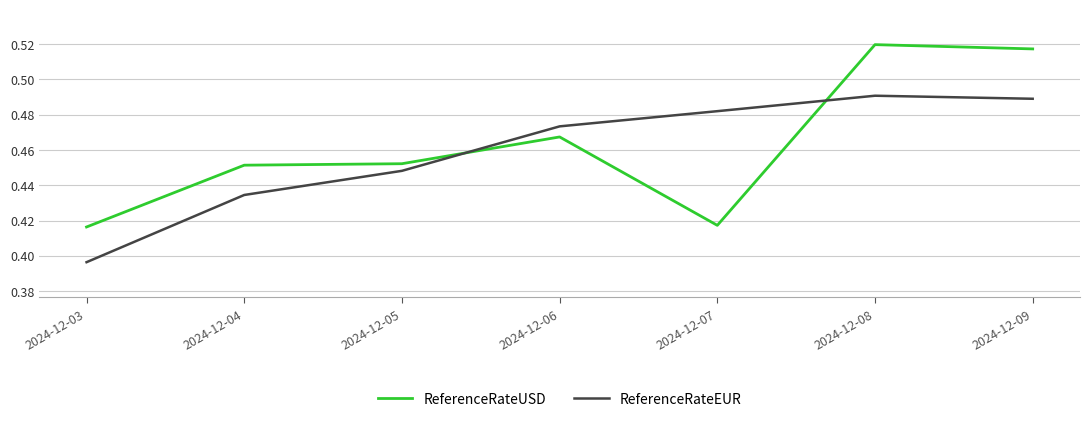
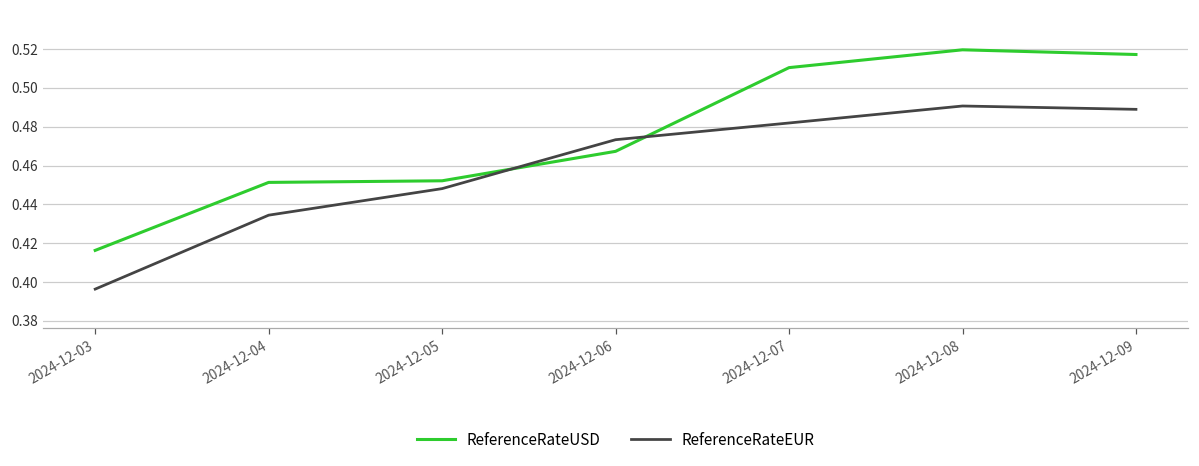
ReferenceRateUSD, 2024-12-07: 0.417 -> 0.510
